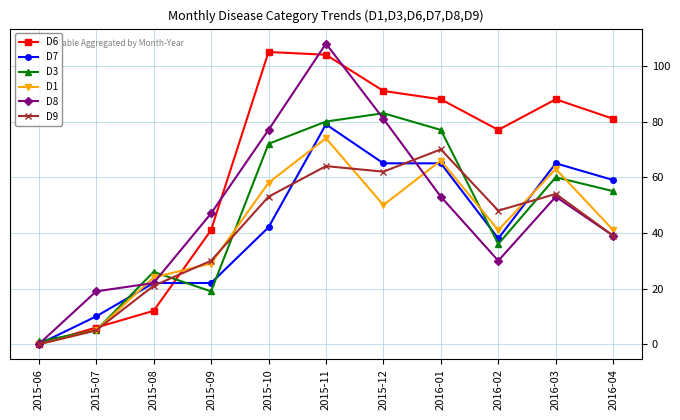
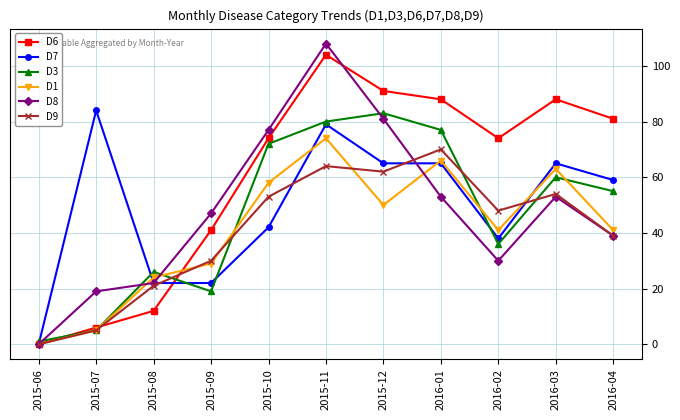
D7, 2015-07: 10 -> 84
D6, 2015-10: 105 -> 74
D6, 2016-02: 77 -> 74
